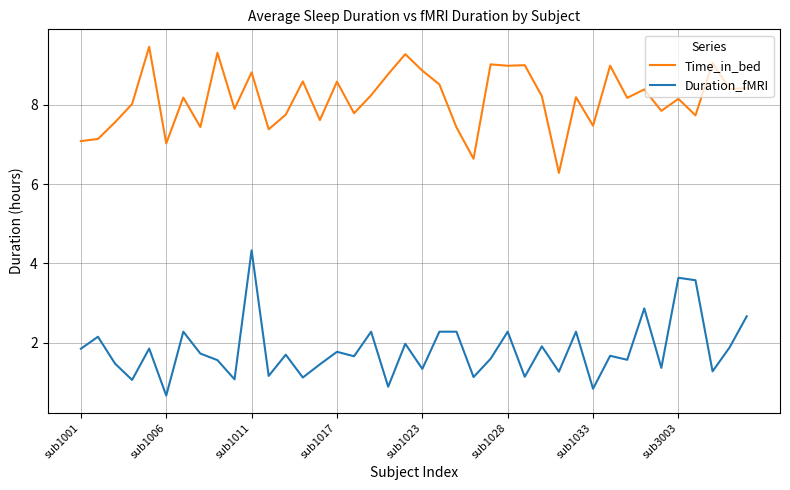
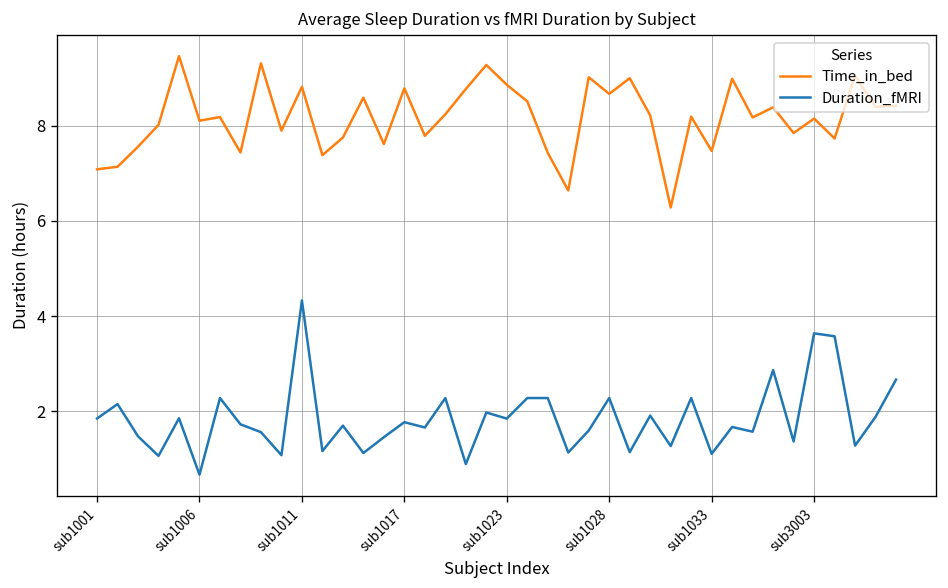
Time_in_bed, sub1006: 7.0 -> 8.1
Time_in_bed, sub1017: 8.6 -> 8.8
Duration_fMRI, sub1023: 1.3 -> 1.8
Time_in_bed, sub1028: 9.0 -> 8.7
Duration_fMRI, sub1033: 0.8 -> 1.1
